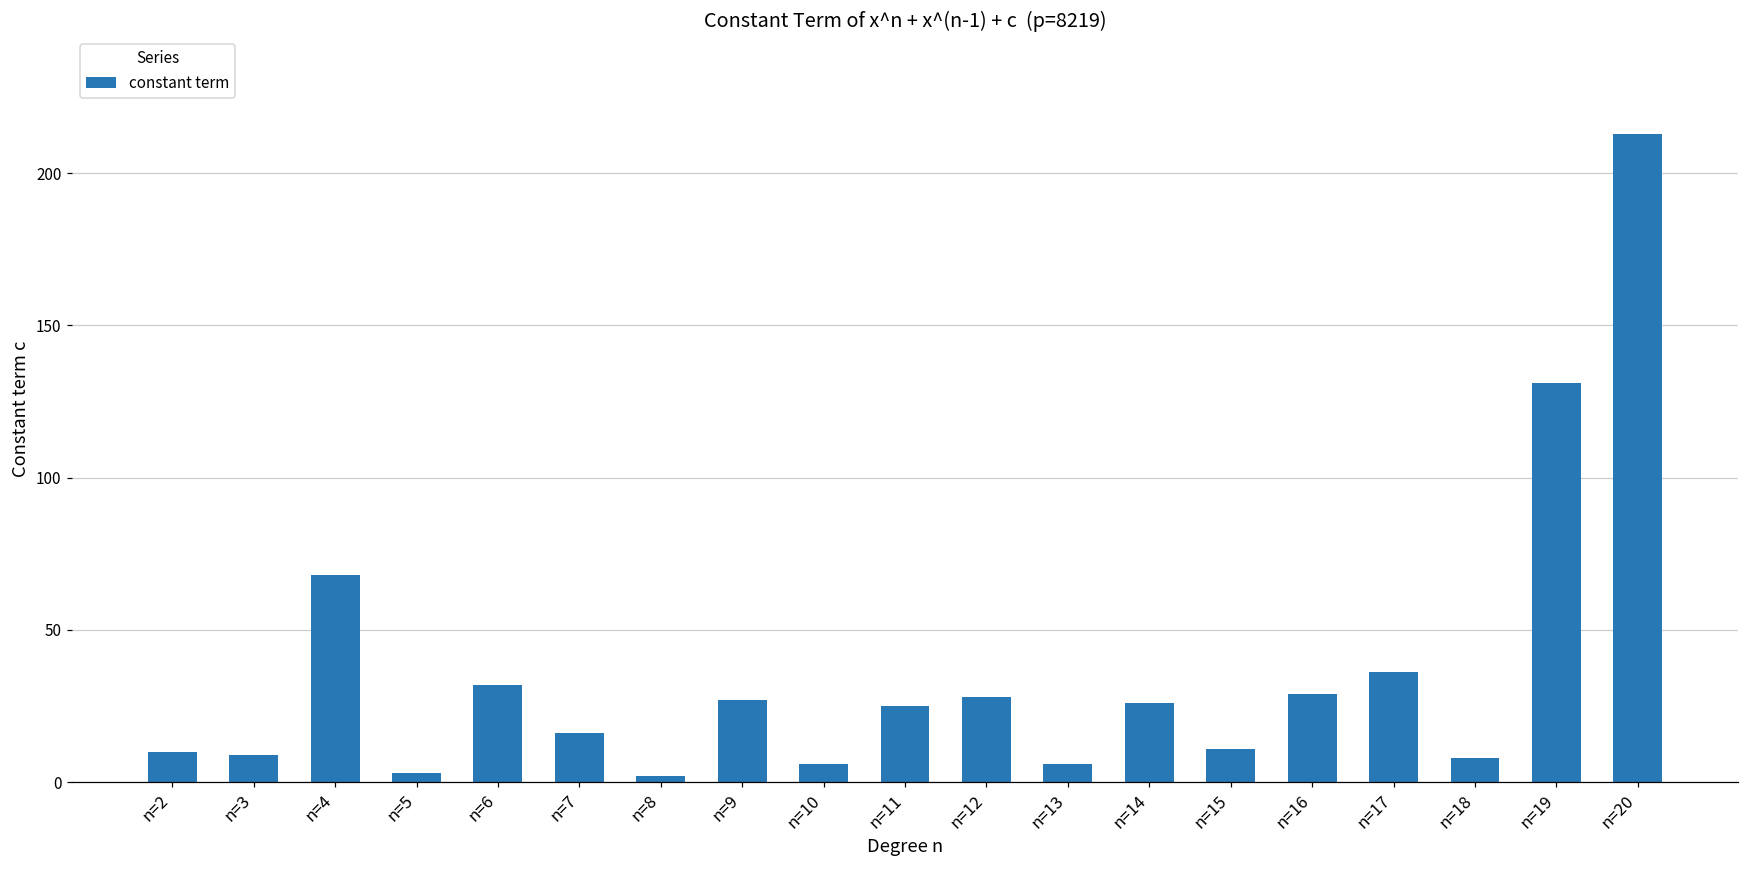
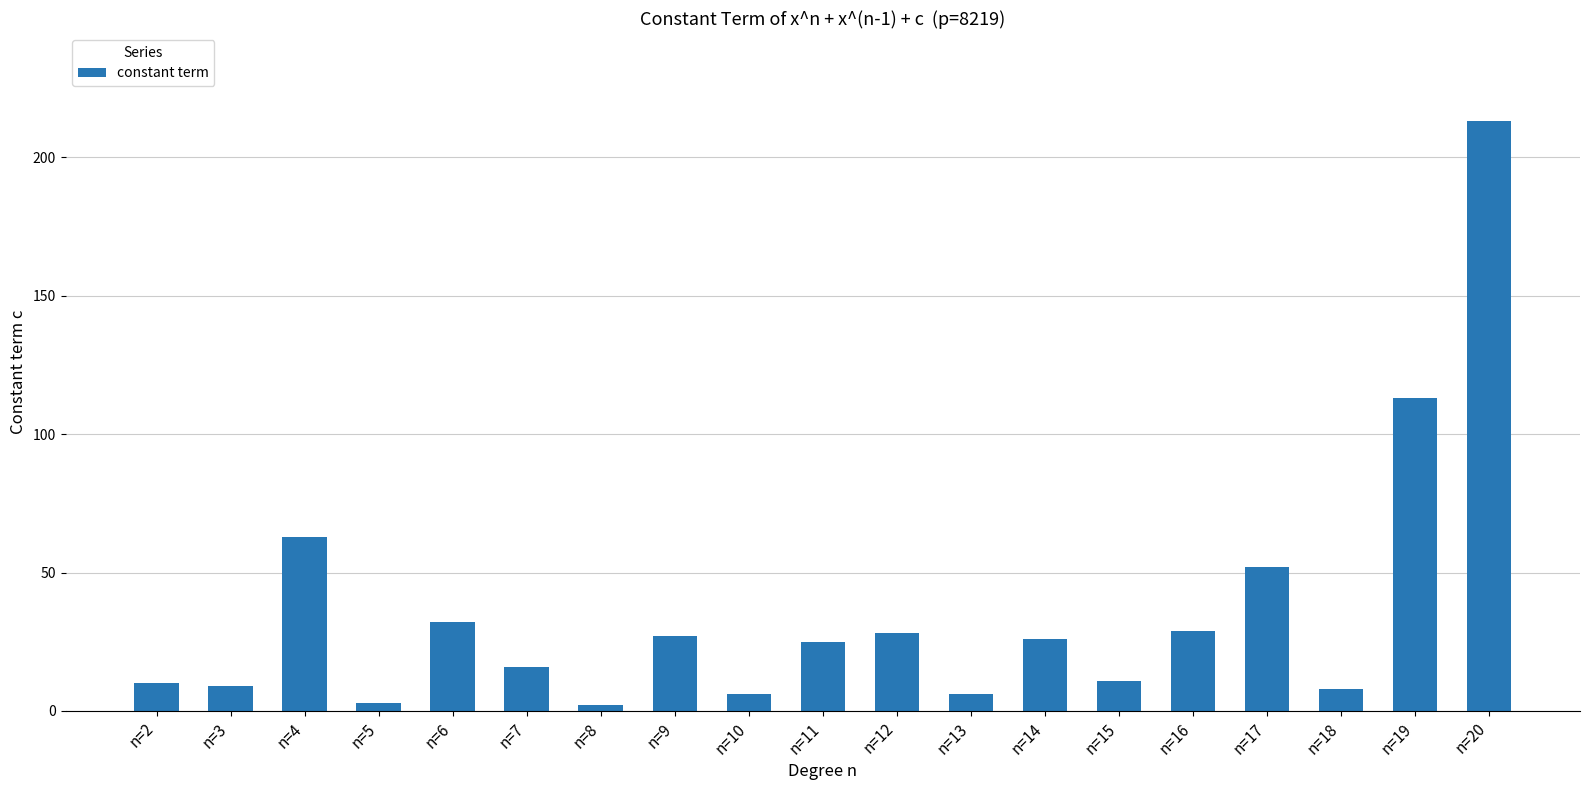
n=4: 68 -> 63
n=17: 36 -> 52
n=19: 131 -> 113
